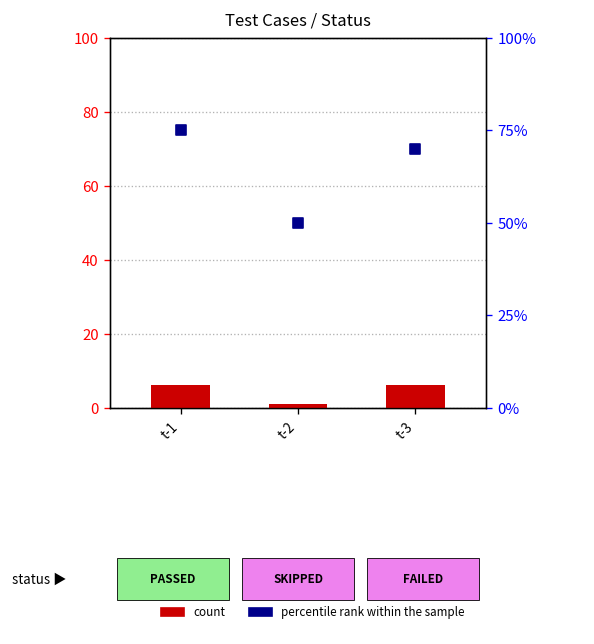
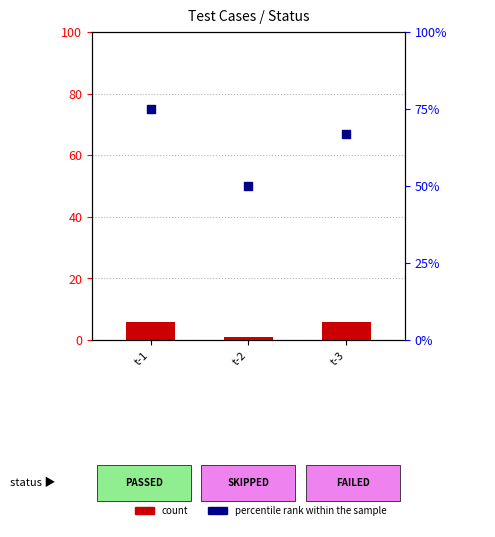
percentile rank within the sample, t-3: 70% -> 67%
